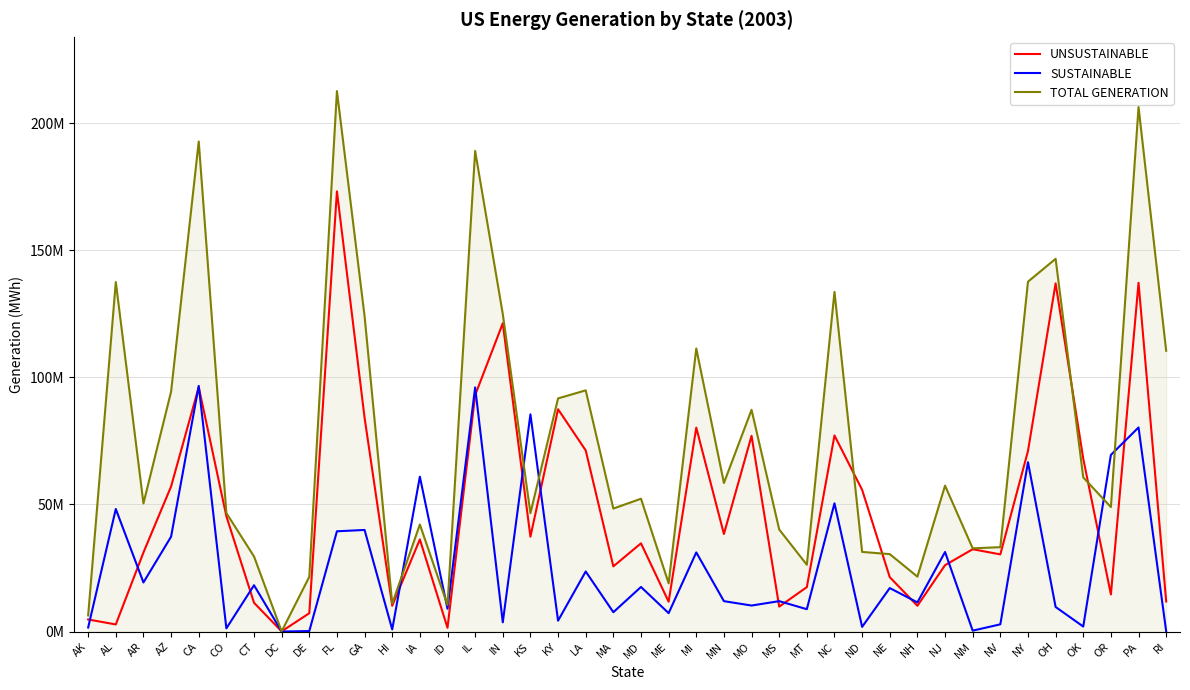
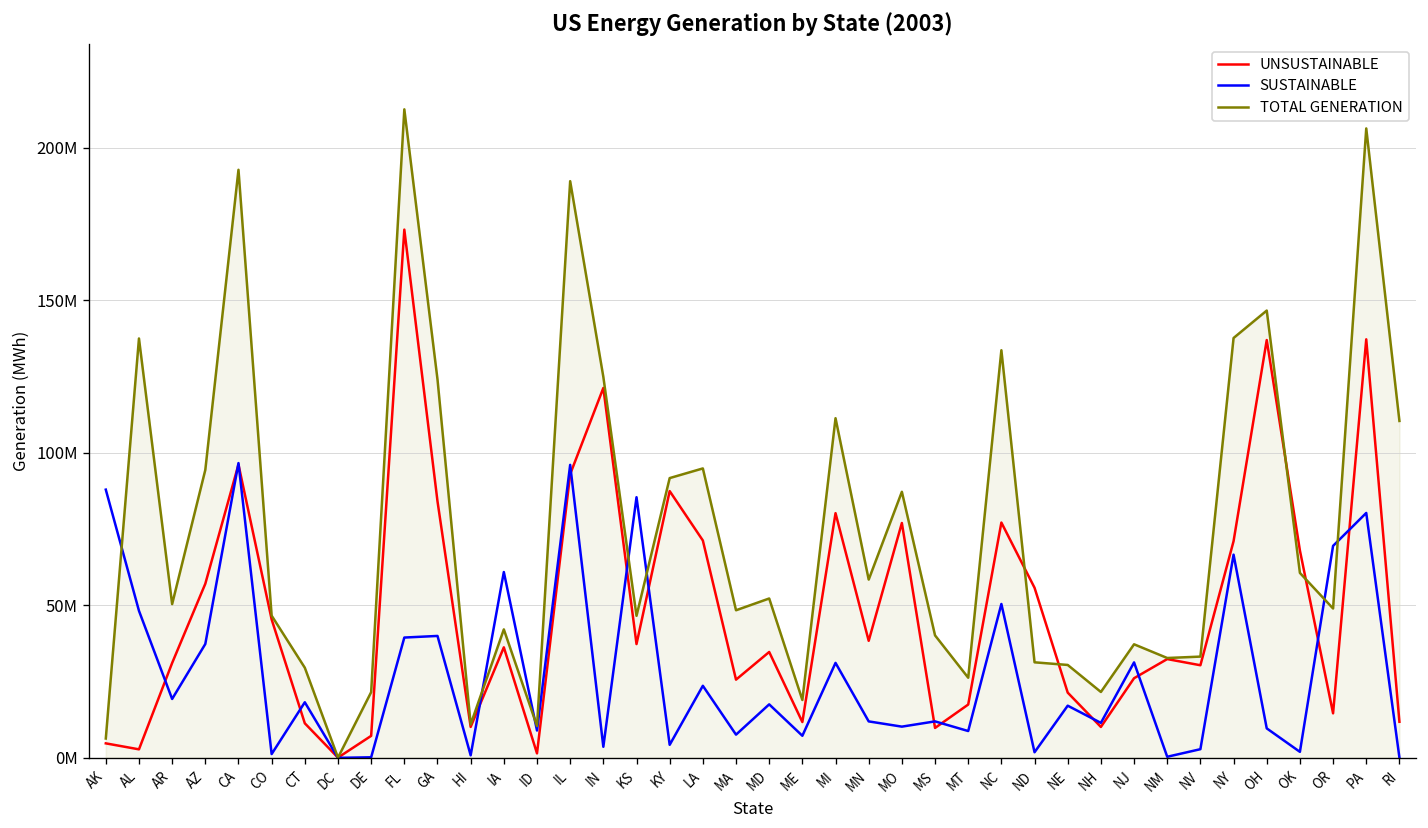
SUSTAINABLE, AK: 2000000 -> 88000000
TOTAL GENERATION, NJ: 57000000 -> 37000000
